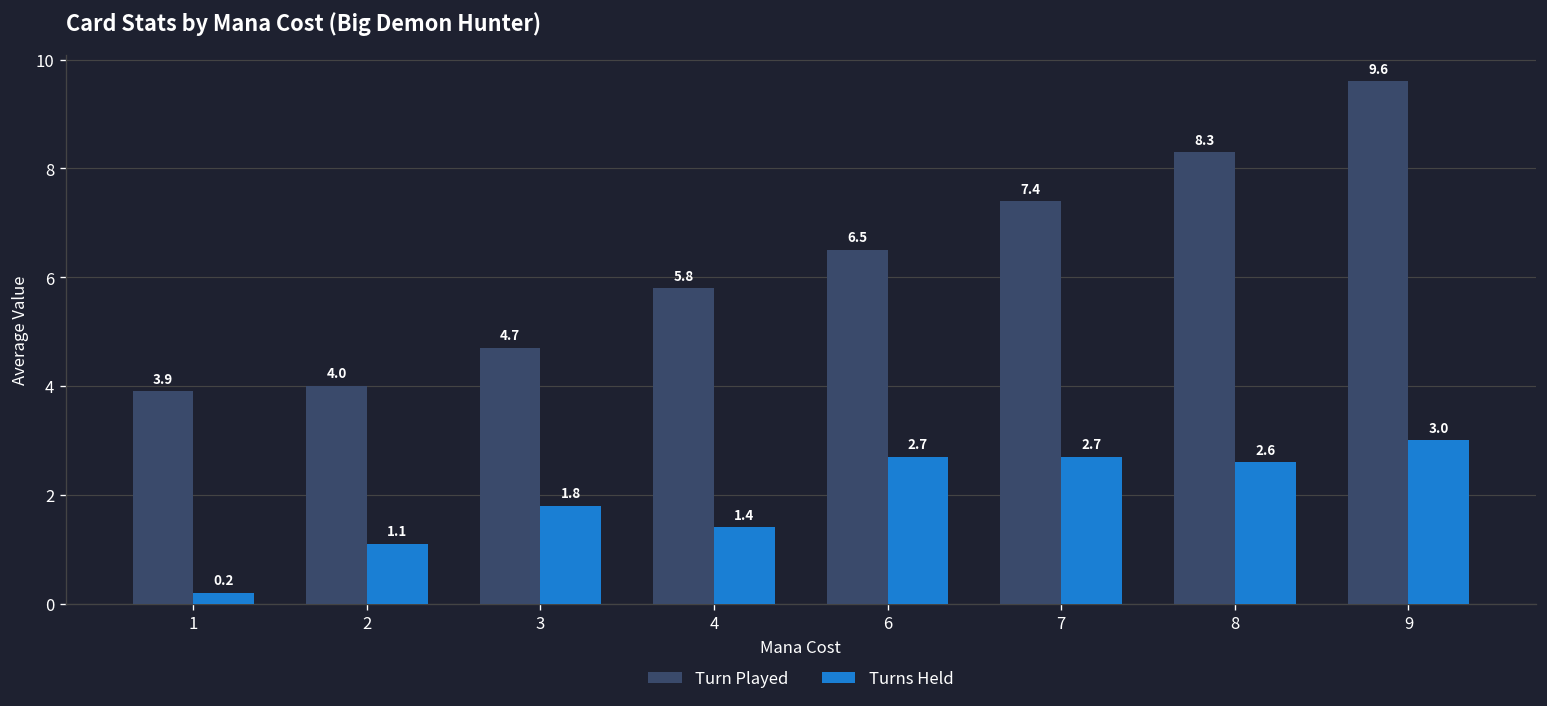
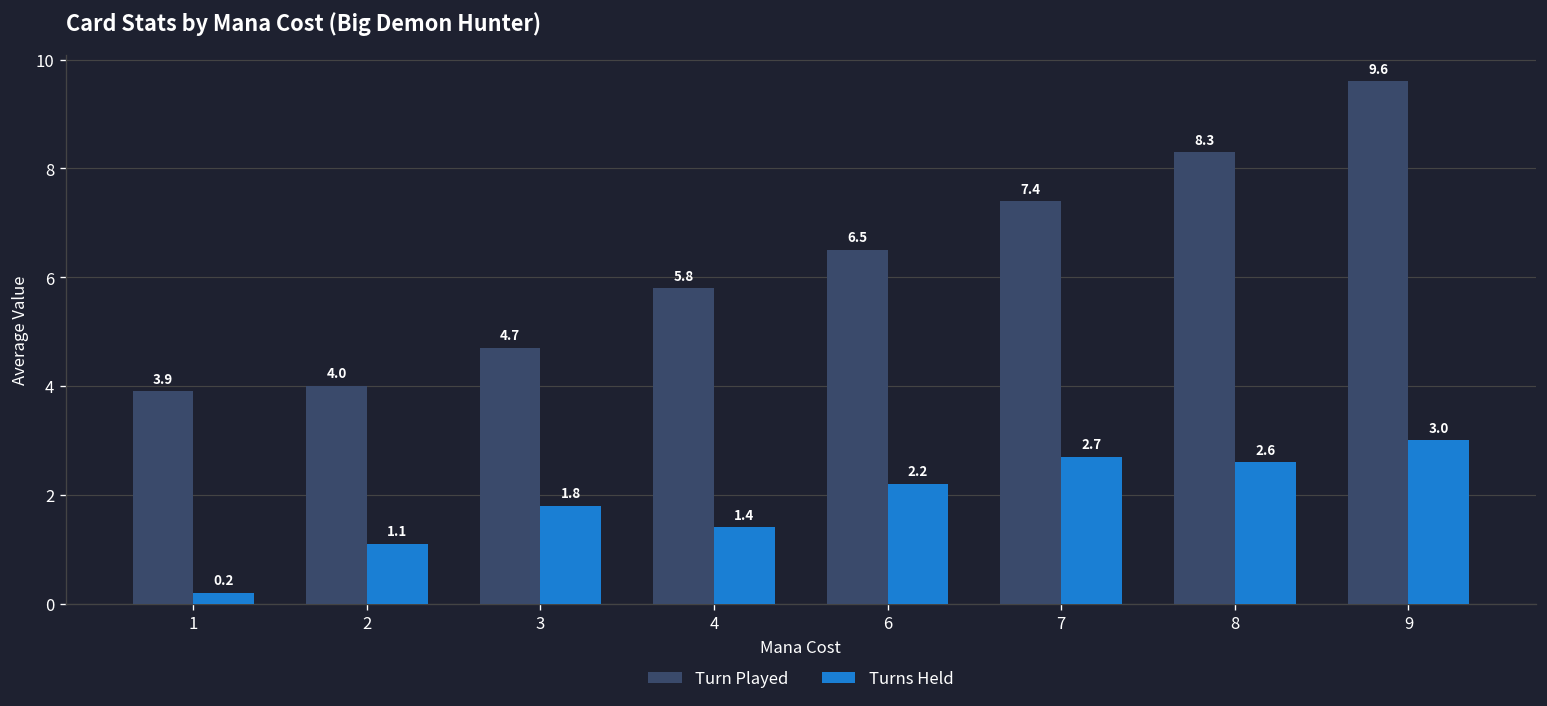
Turns Held, 6: 2.7 -> 2.2
